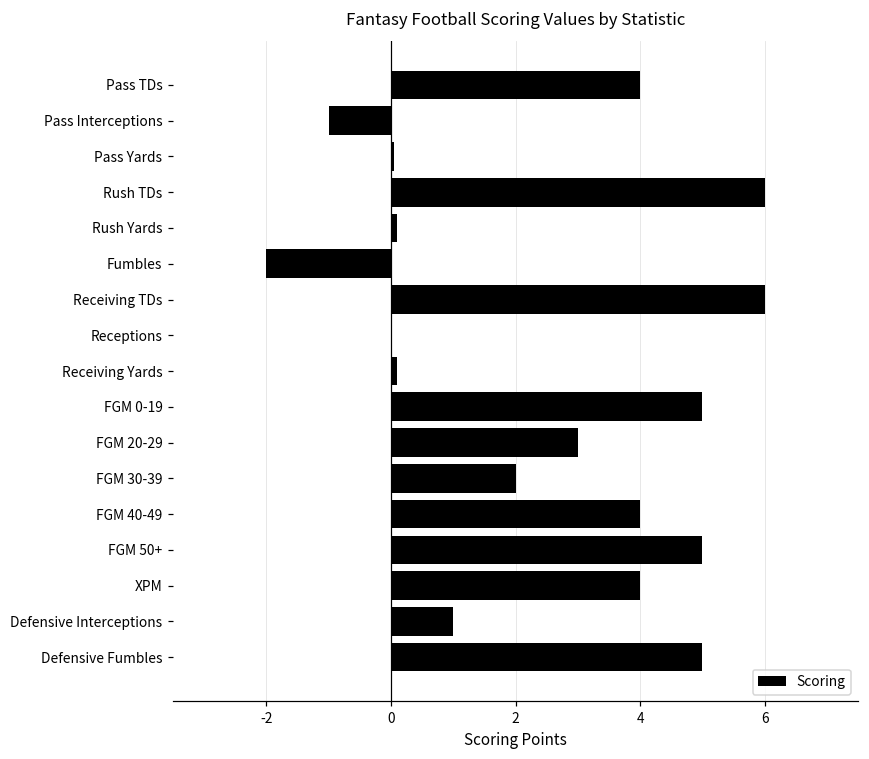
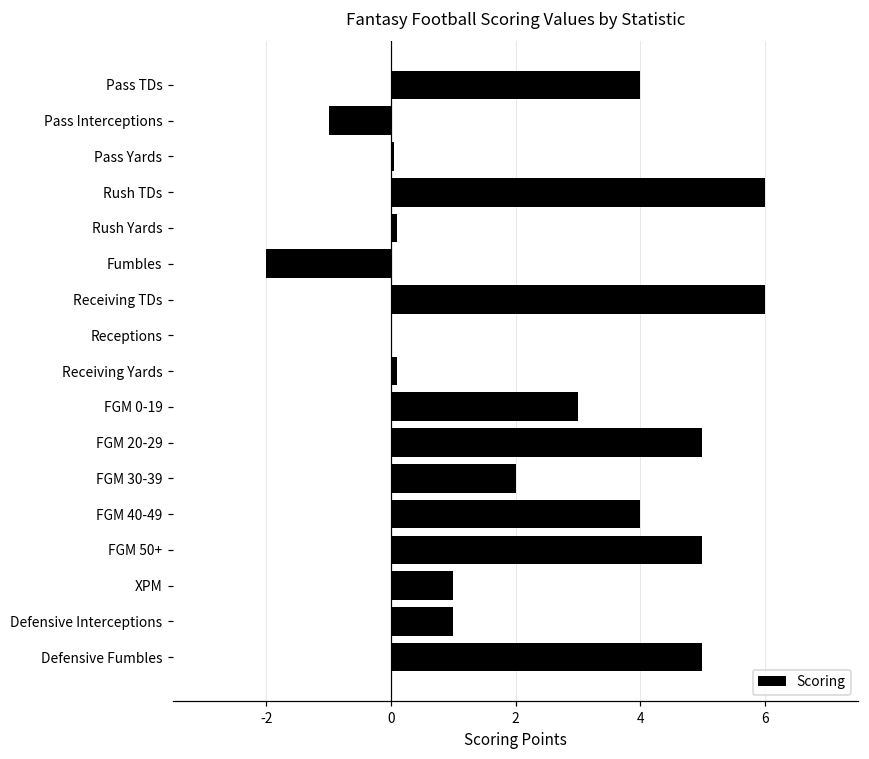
FGM 0-19: 5 -> 3
FGM 20-29: 3 -> 5
XPM: 4 -> 1
